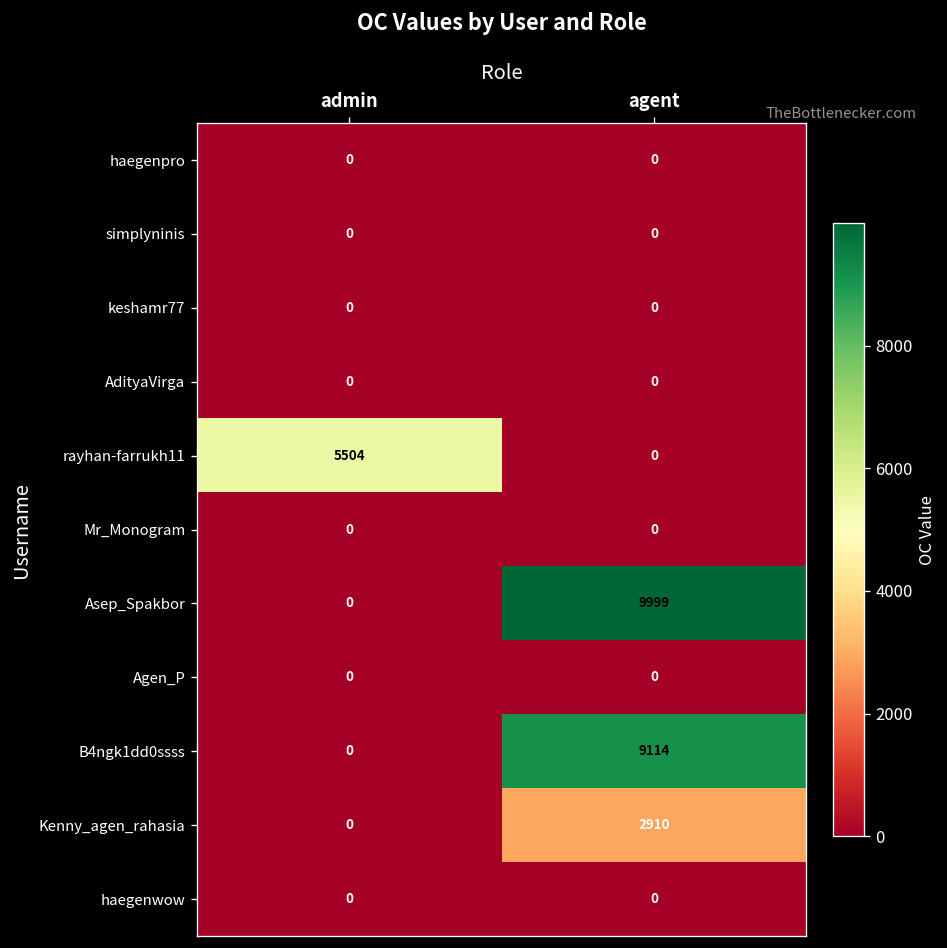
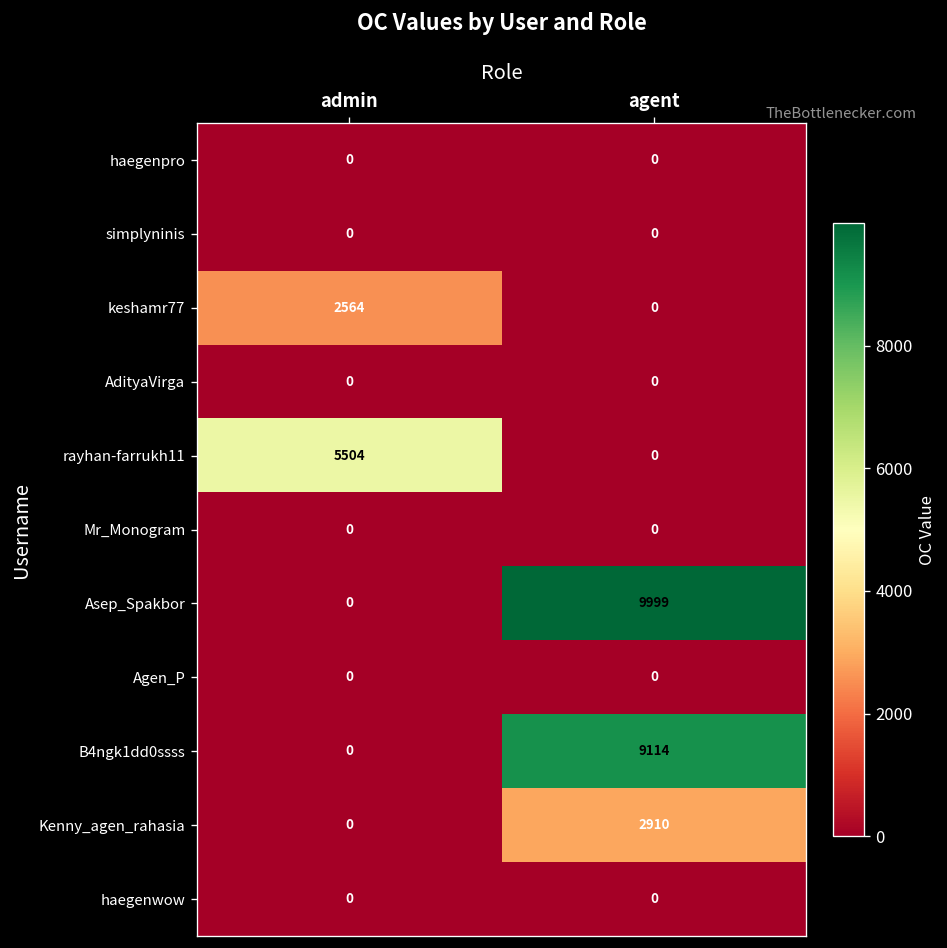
keshamr77, admin: 0 -> 2564
